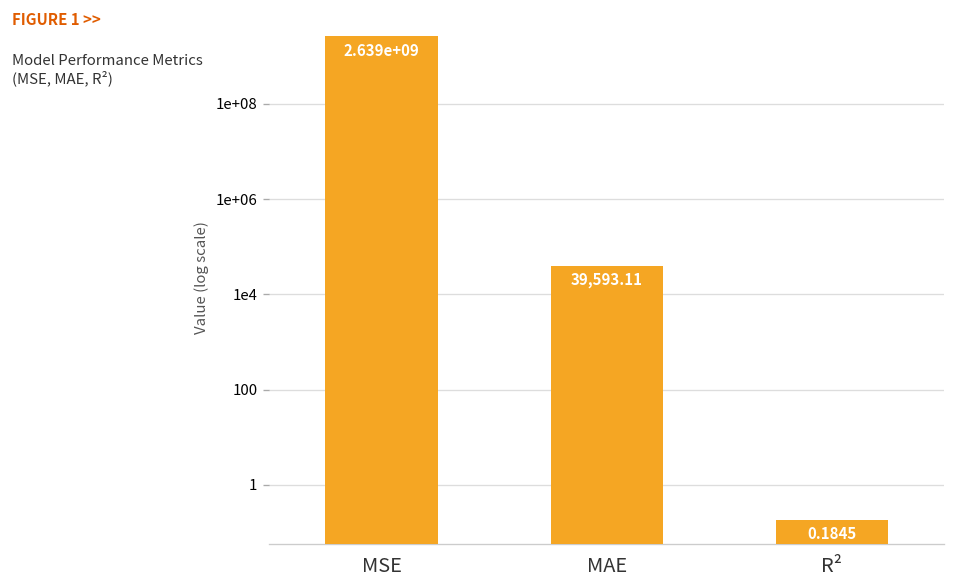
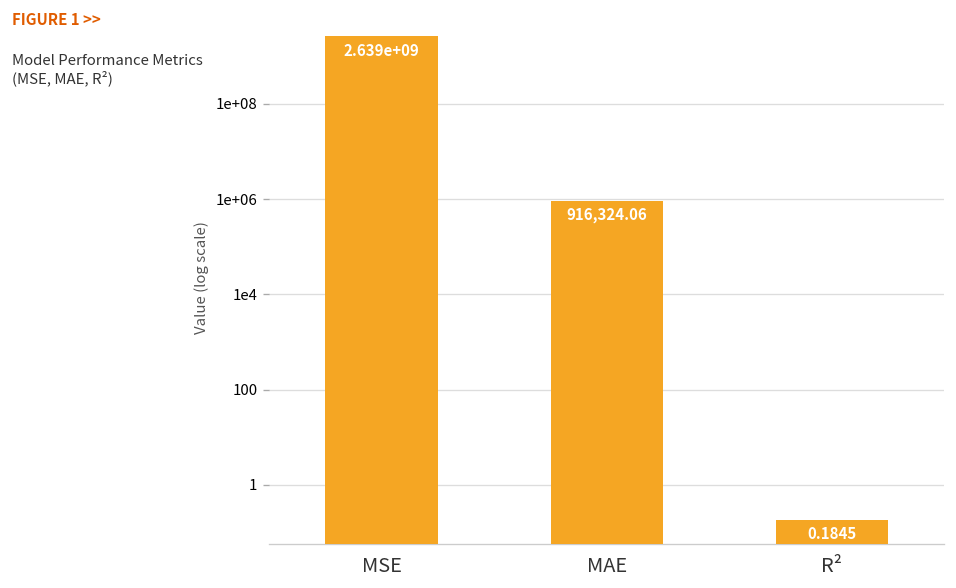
MAE: 39,593.11 -> 916,324.06
